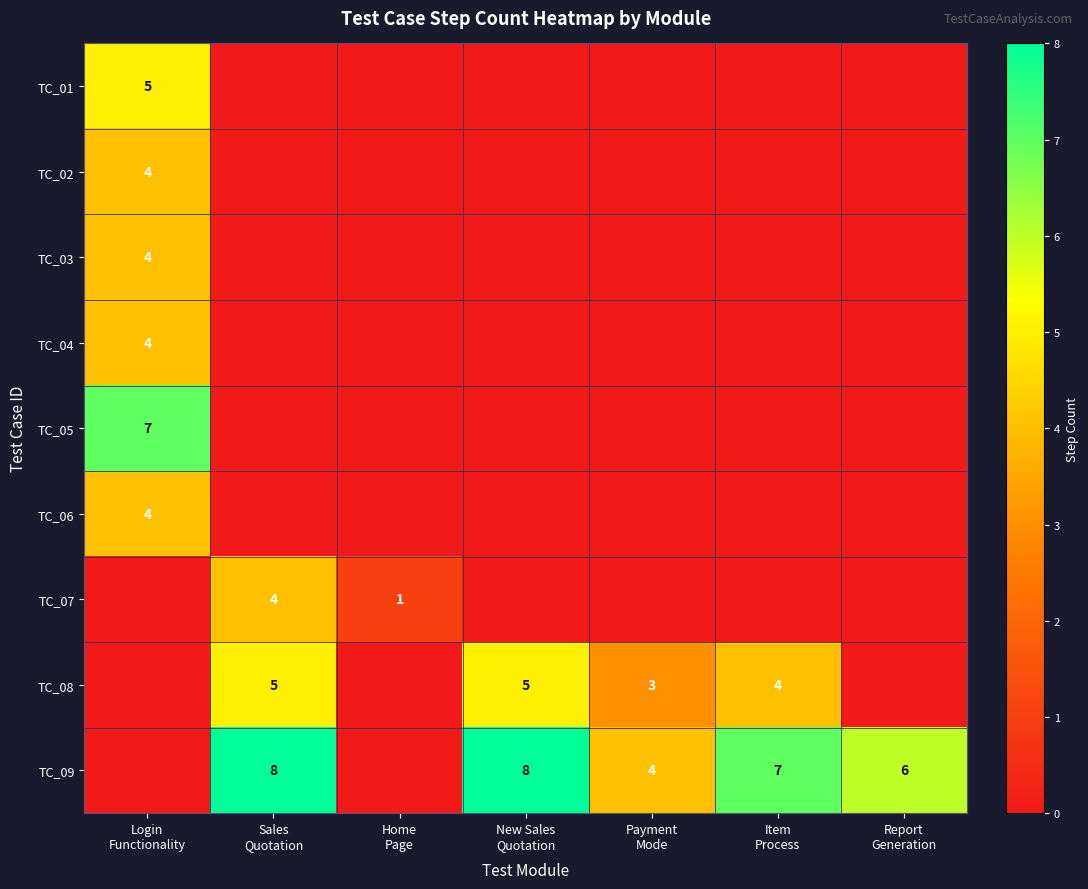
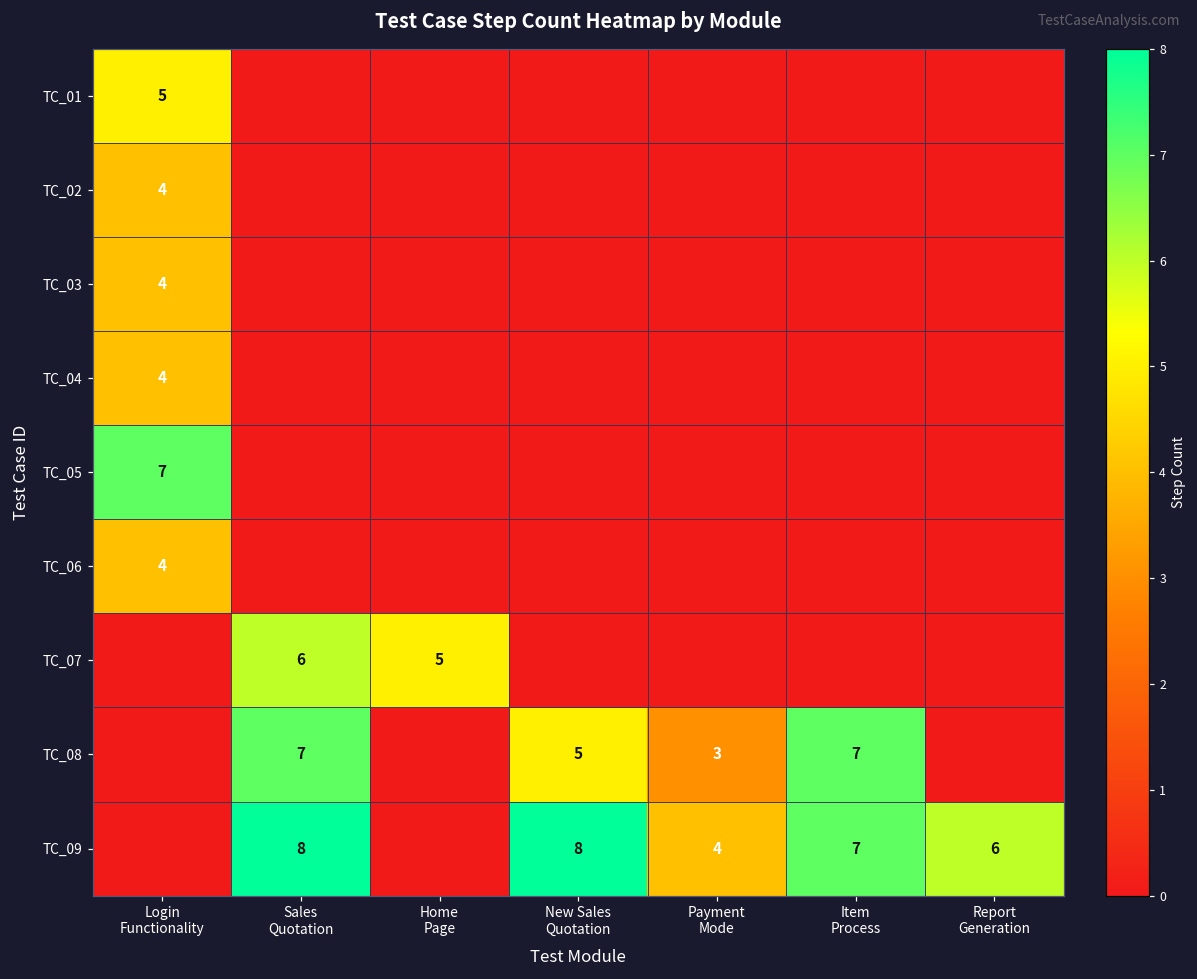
TC_07, Sales Quotation: 4 -> 6
TC_07, Home Page: 1 -> 5
TC_08, Sales Quotation: 5 -> 7
TC_08, Item Process: 4 -> 7
